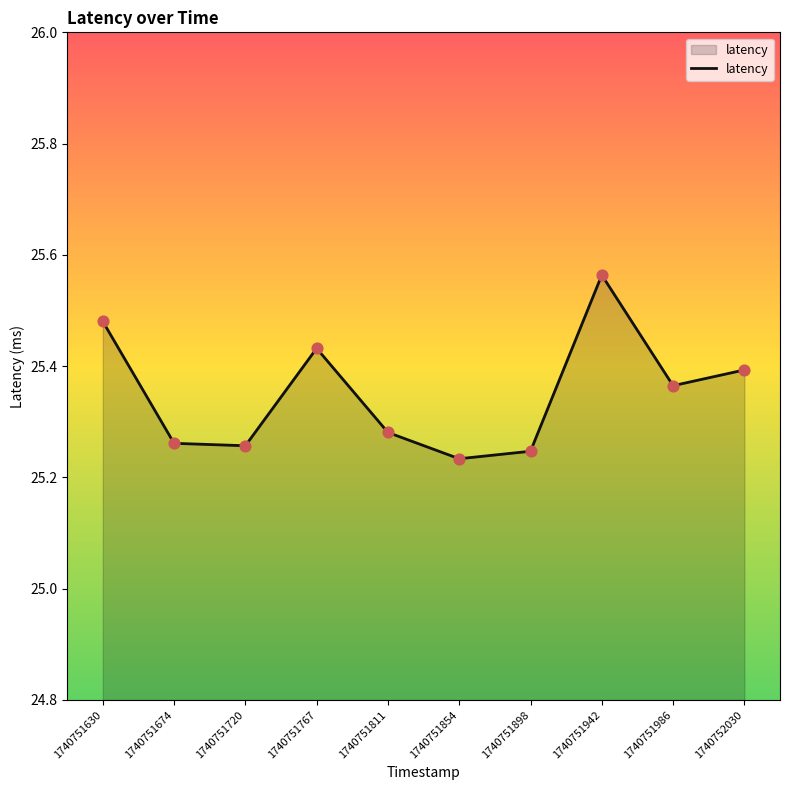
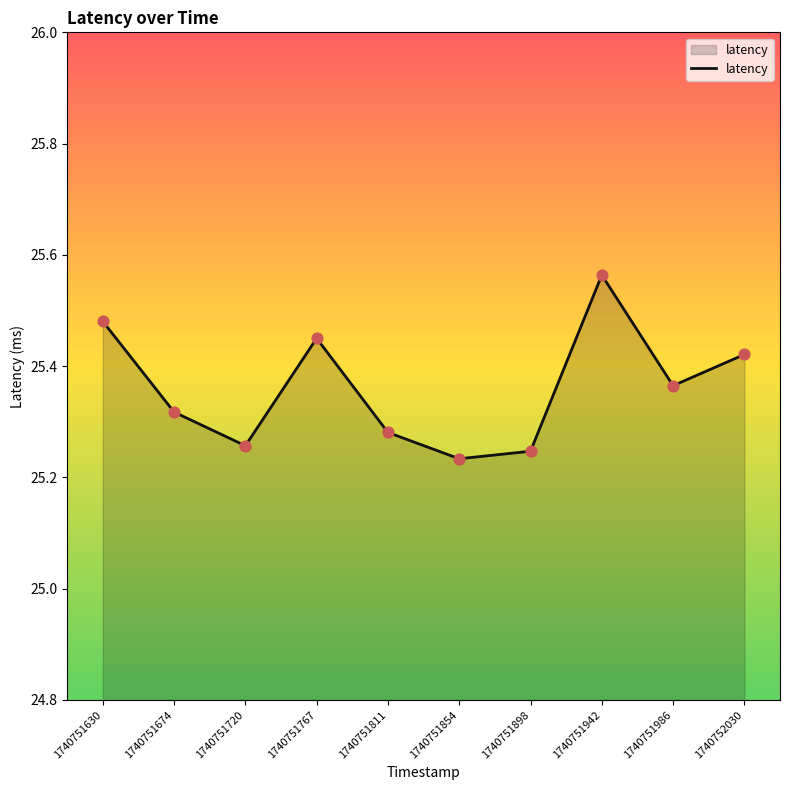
1740751674: 25.26 -> 25.32
1740751767: 25.43 -> 25.45
1740752030: 25.39 -> 25.42
